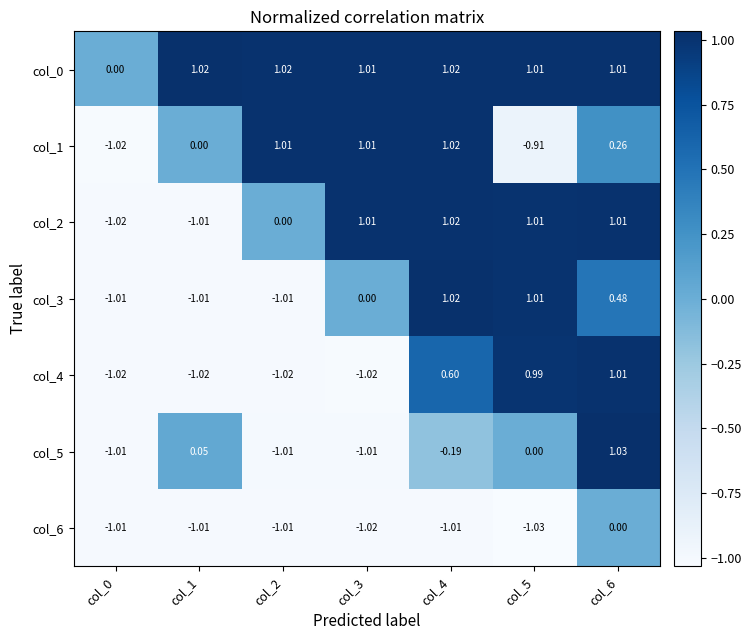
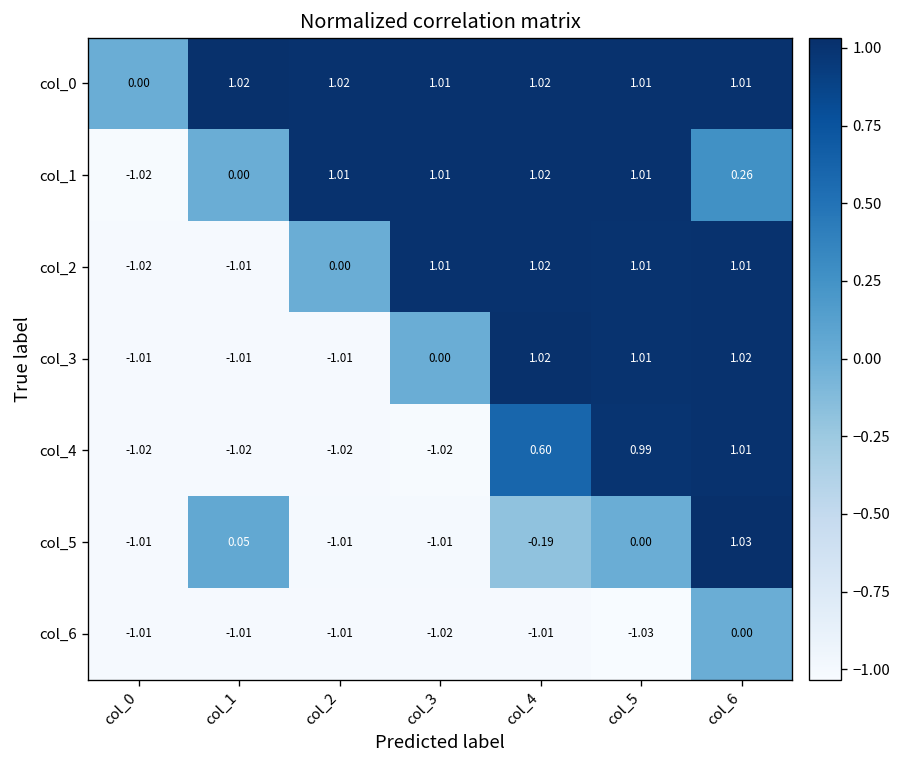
col_1, col_5: -0.91 -> 1.01
col_3, col_6: 0.48 -> 1.02
